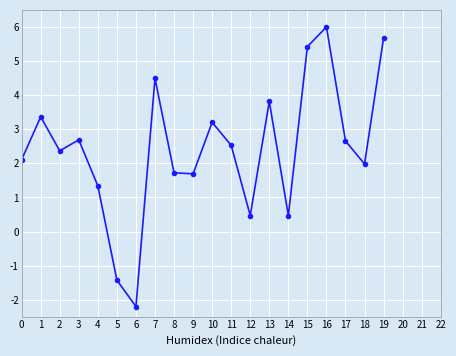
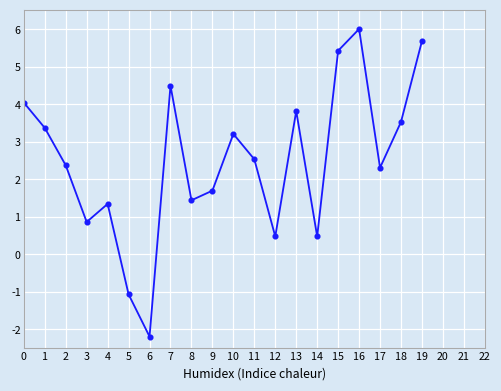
0: 2.1 -> 4.0
3: 2.7 -> 0.9
5: -1.4 -> -1.1
8: 1.7 -> 1.4
17: 2.7 -> 2.3
18: 2.0 -> 3.5
